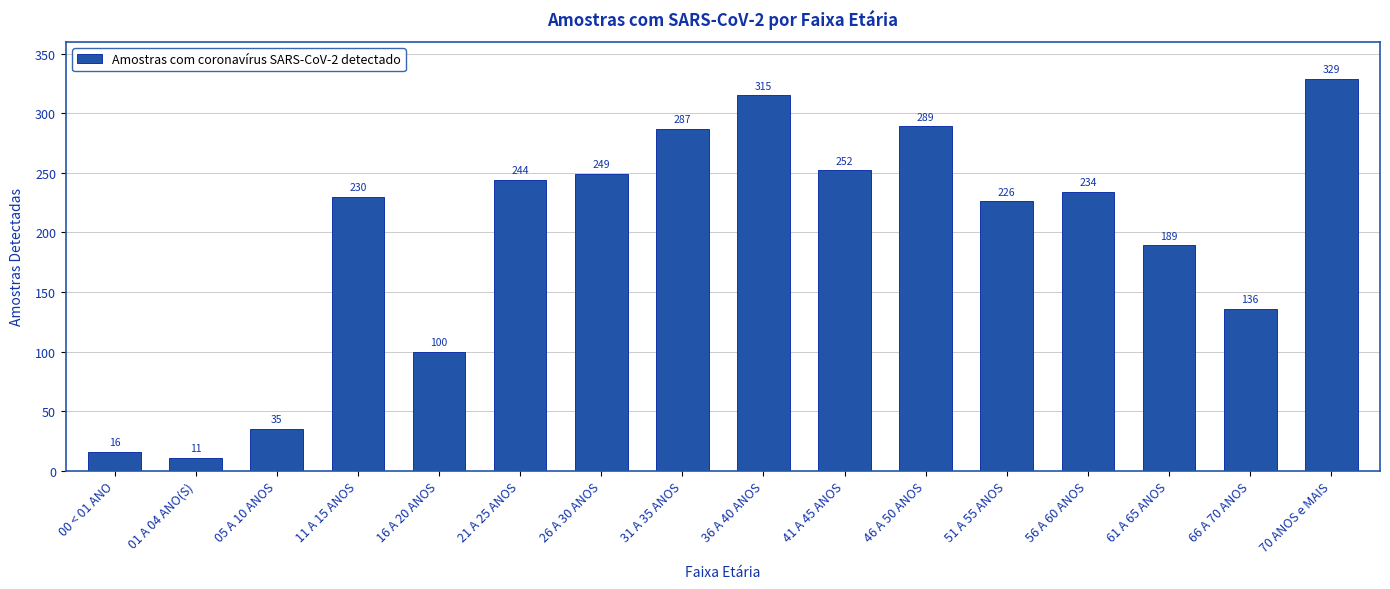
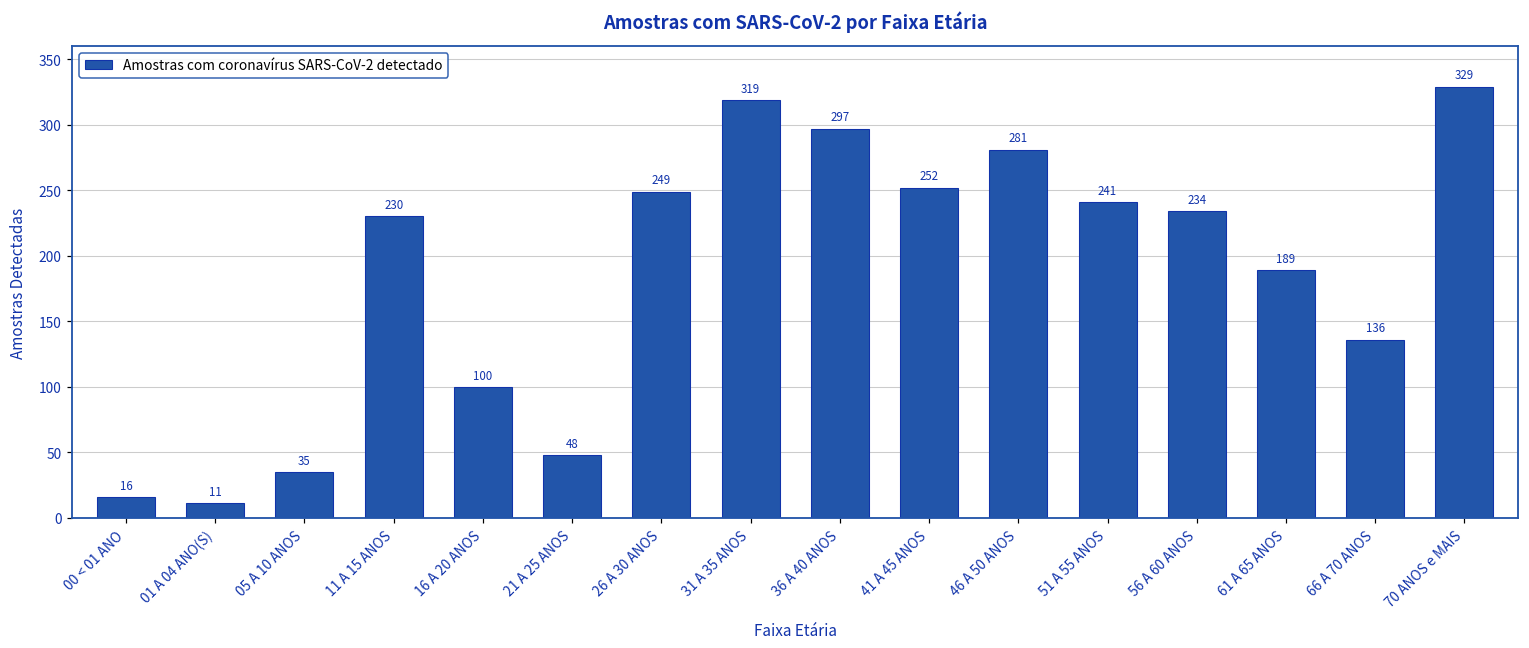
21 A 25 ANOS: 244 -> 48
31 A 35 ANOS: 287 -> 319
36 A 40 ANOS: 315 -> 297
46 A 50 ANOS: 289 -> 281
51 A 55 ANOS: 226 -> 241
